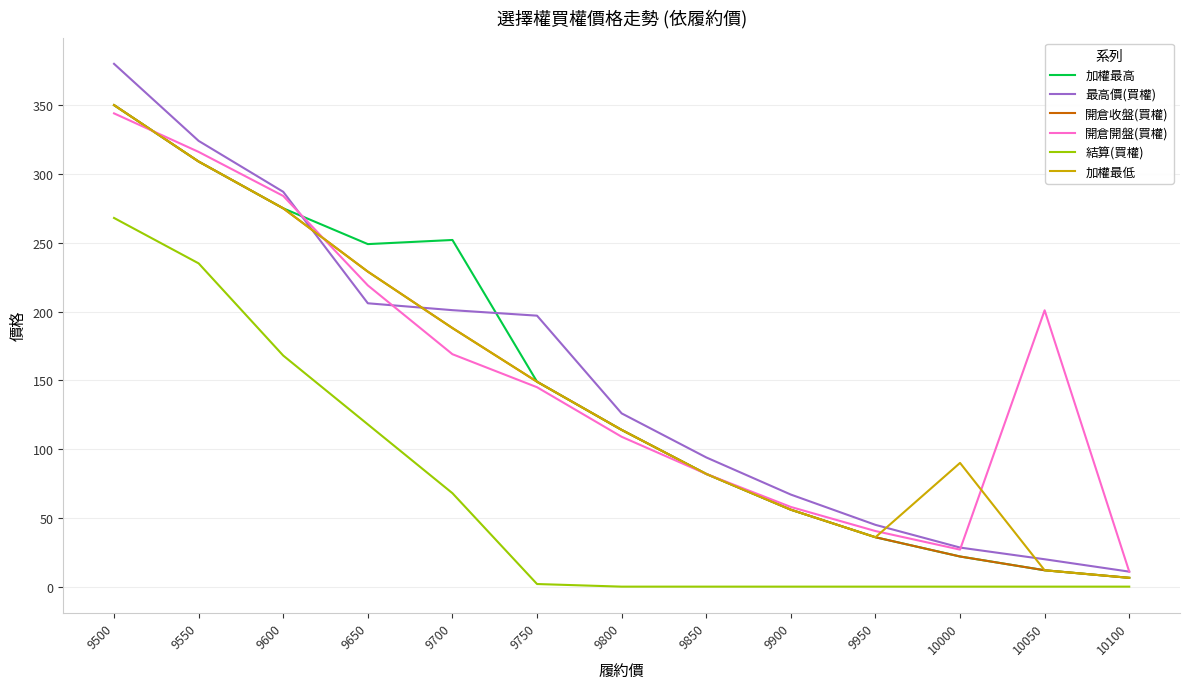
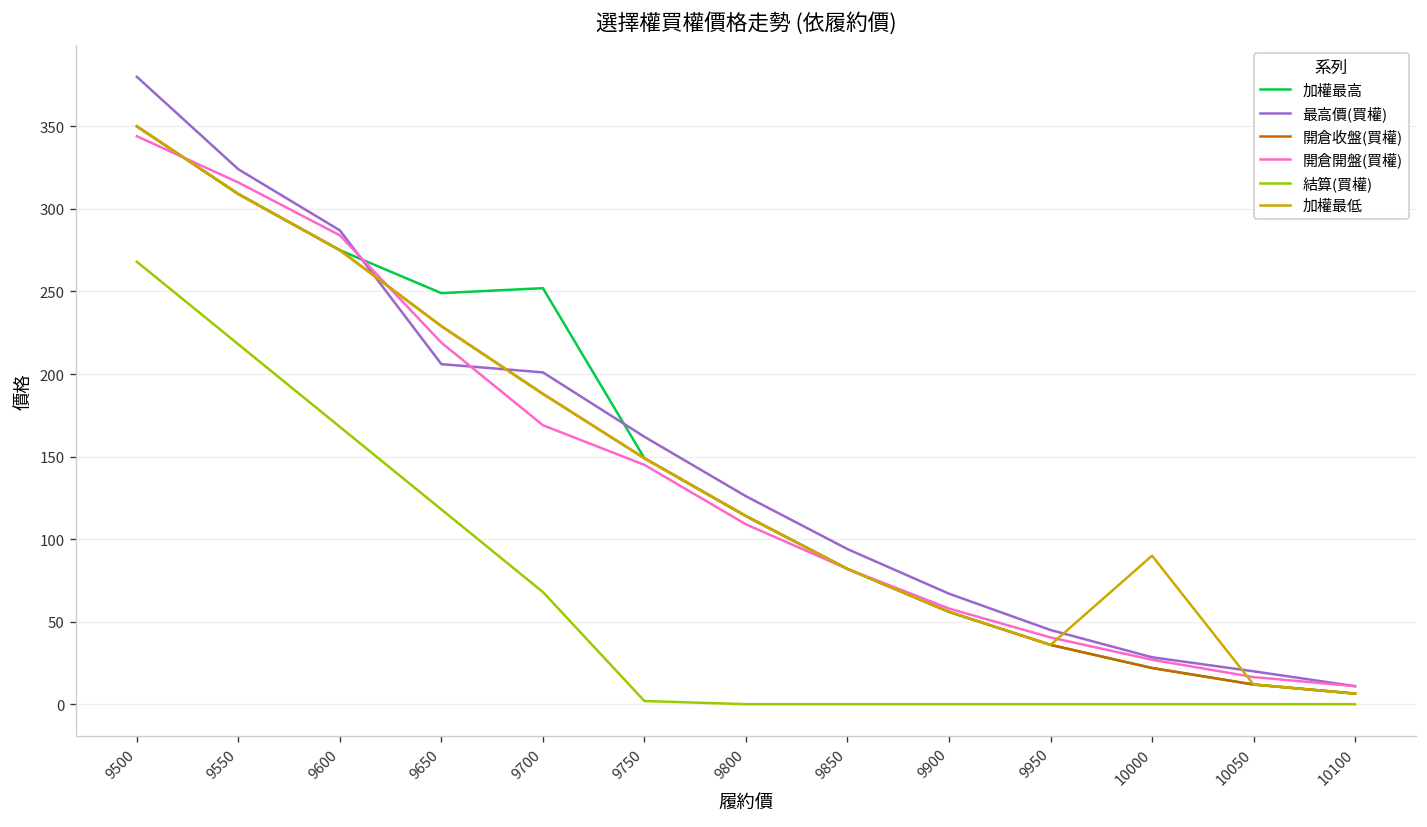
結算(買權), 9550: 235 -> 218
最高價(買權), 9750: 197 -> 162
開倉開盤(買權), 10050: 201 -> 17
